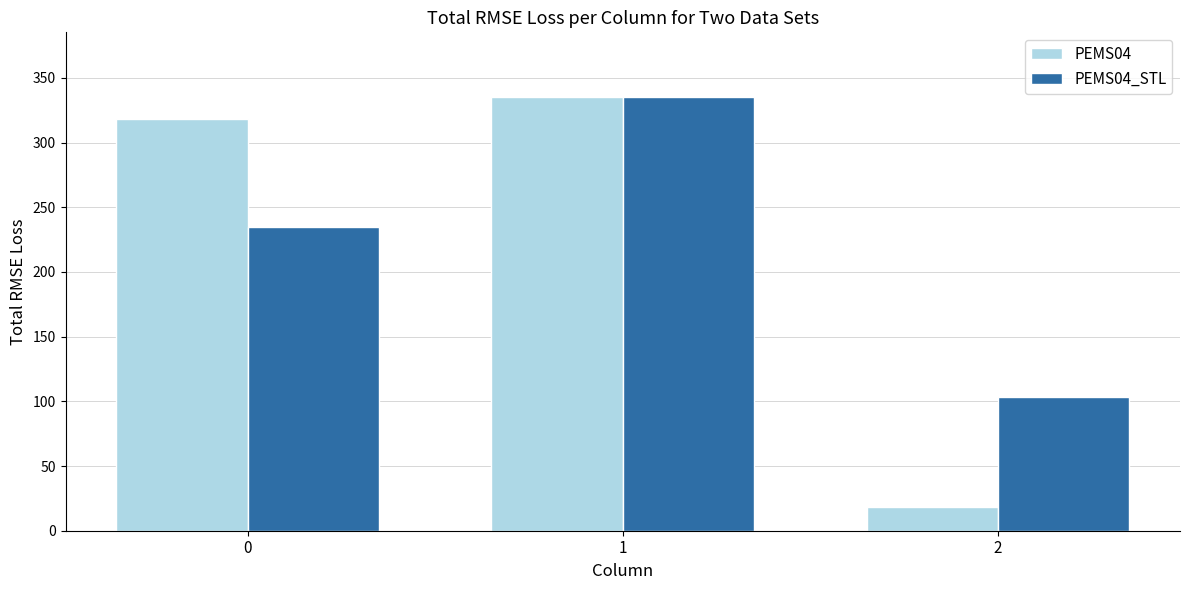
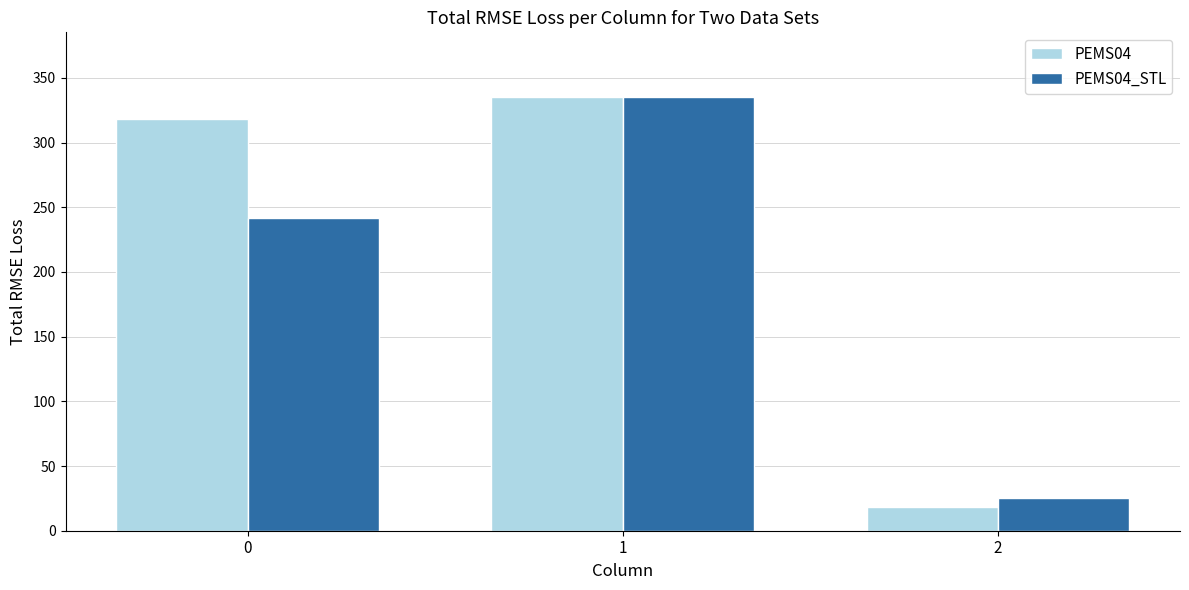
PEMS04_STL, 0: 235 -> 242
PEMS04_STL, 2: 103 -> 25
